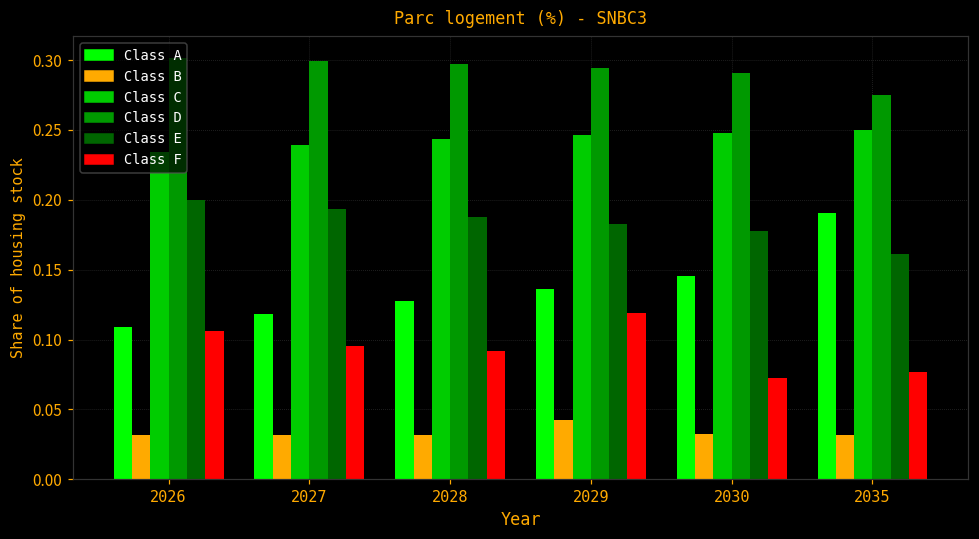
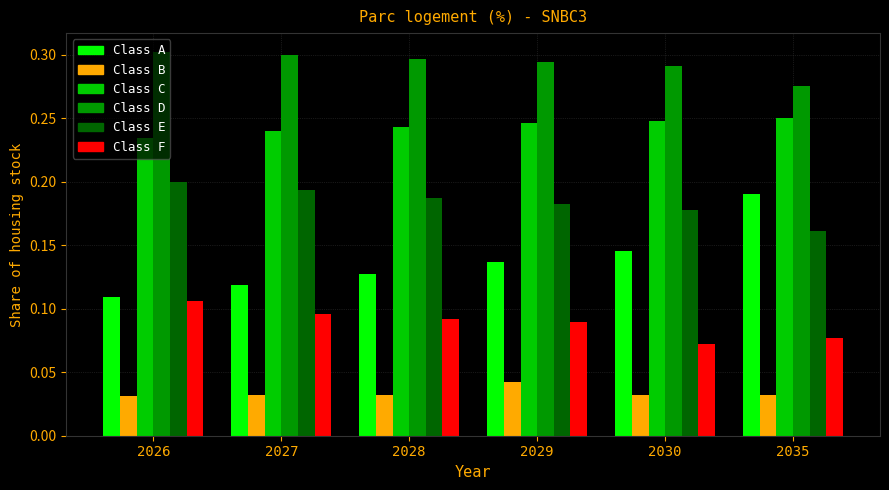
Class F, 2029: 0.119 -> 0.089
